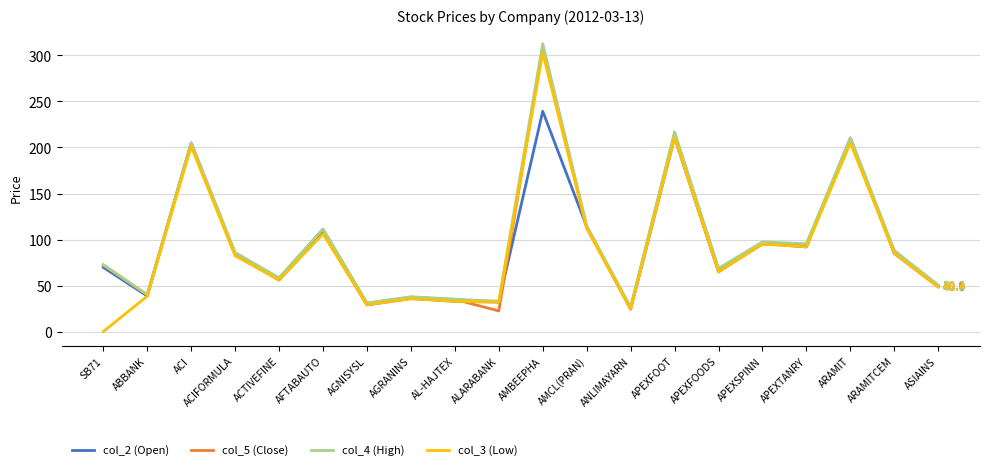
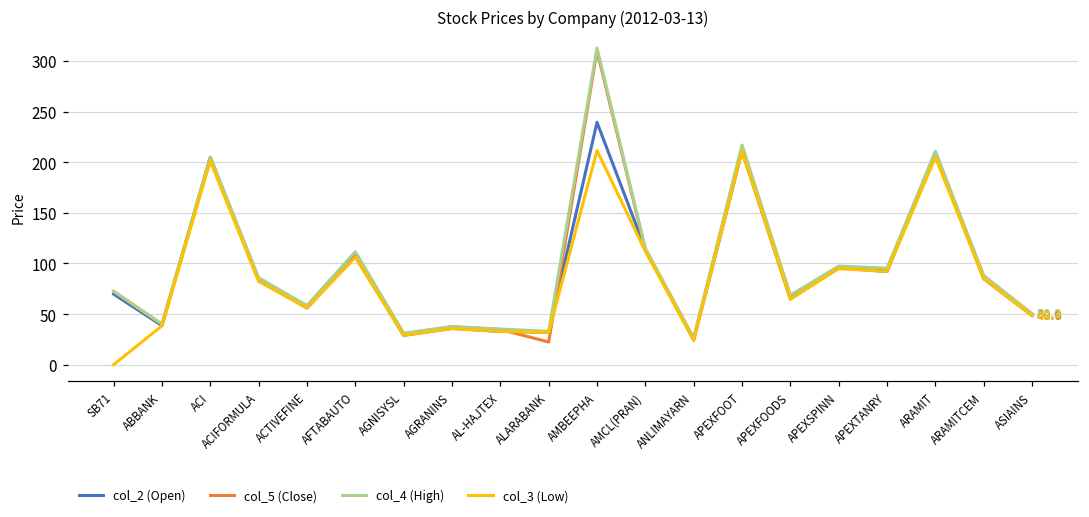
col_3 (Low), AMBEEPHA: 300 -> 210
